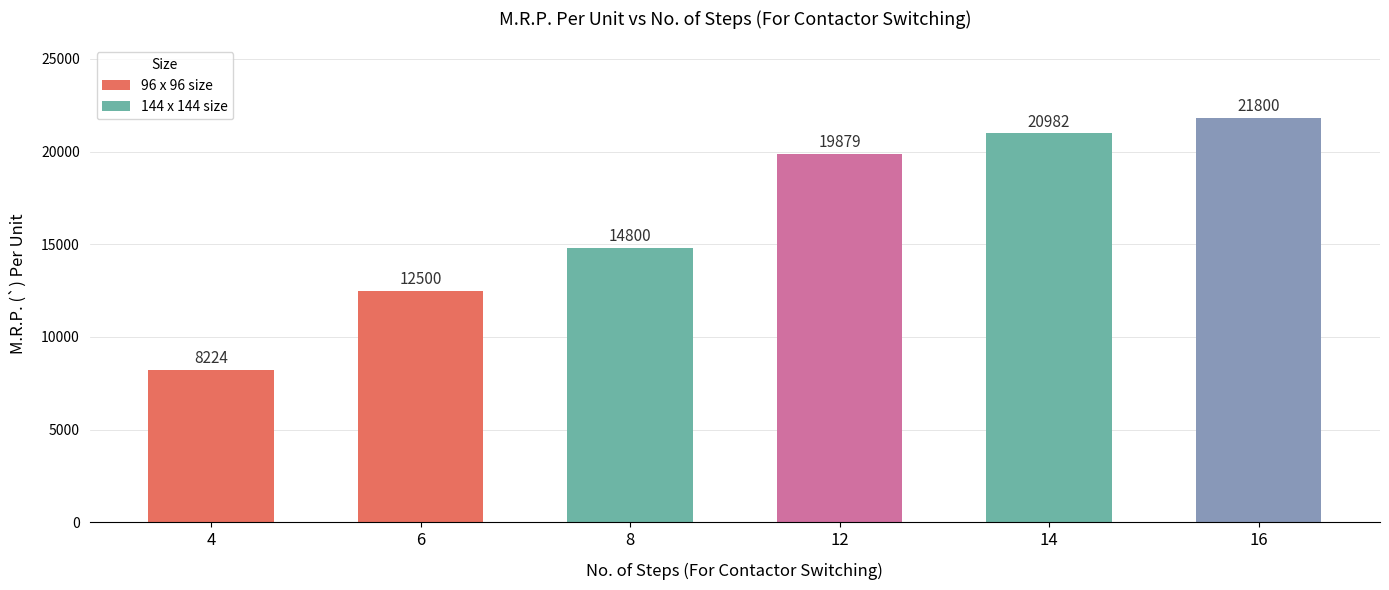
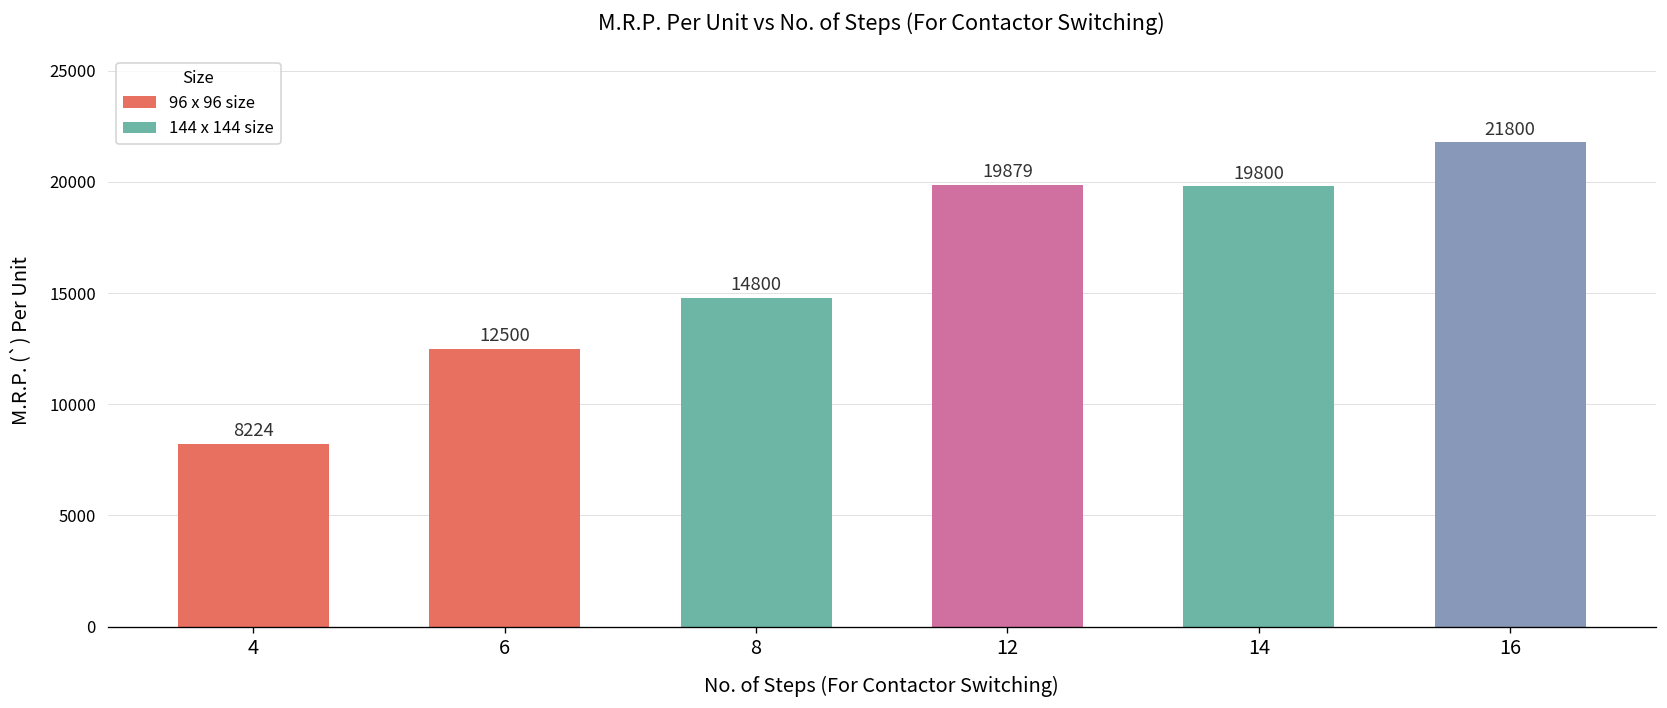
14: 20982 -> 19800
